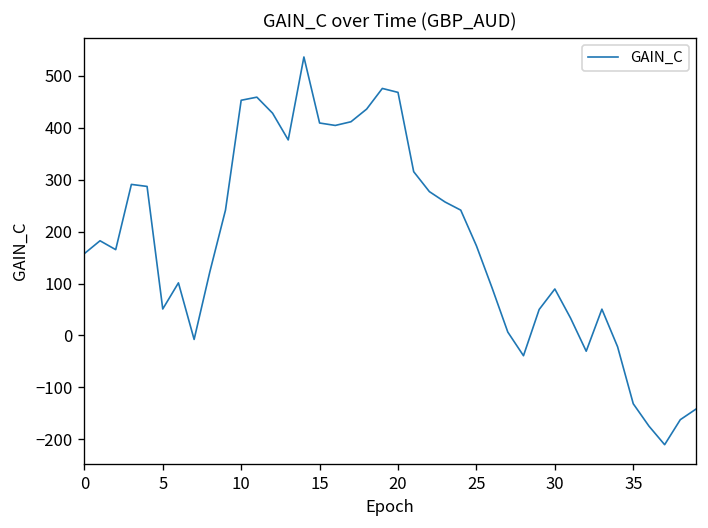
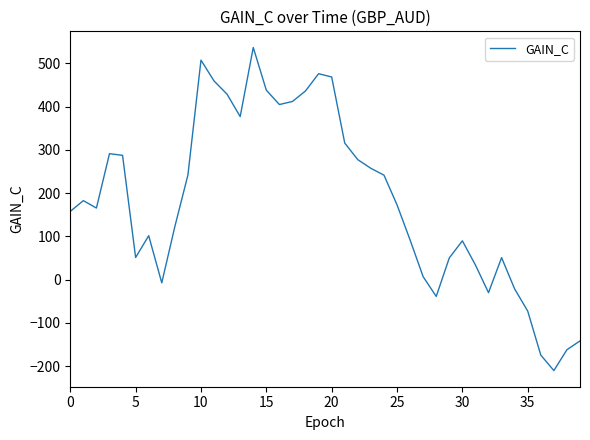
10: 450 -> 510
15: 410 -> 440
35: -130 -> -70
